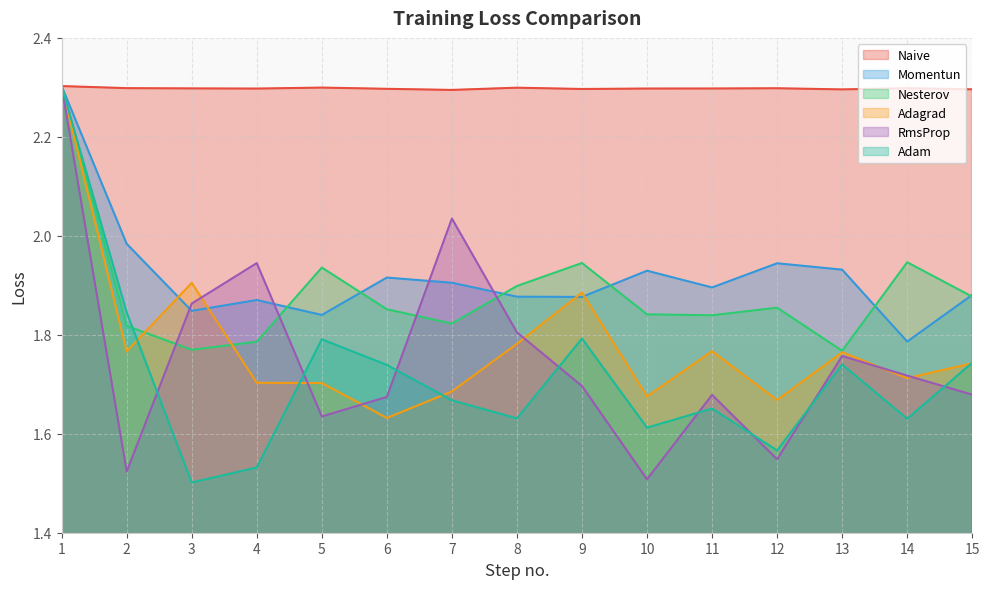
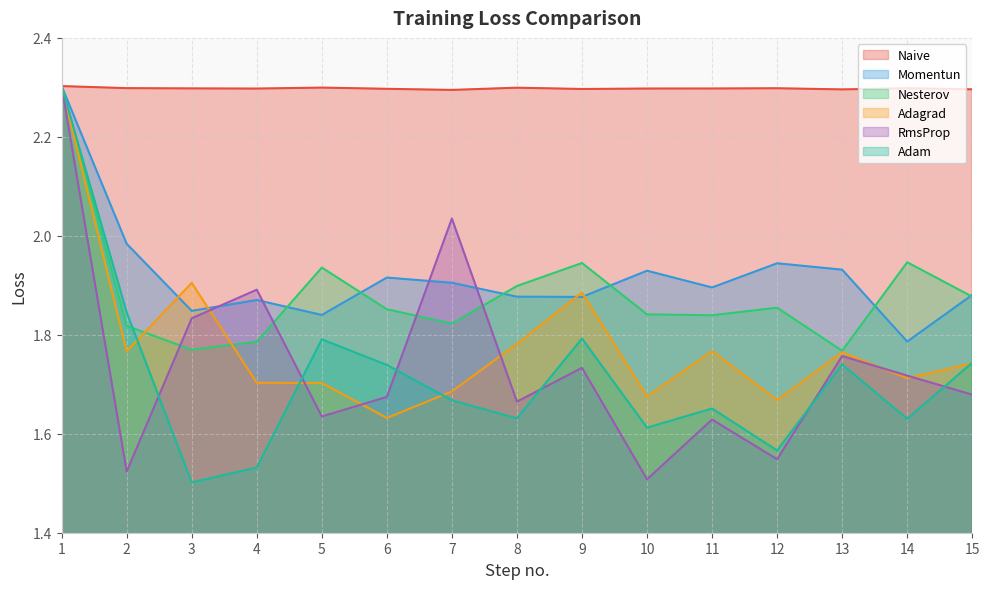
RmsProp, 3: 1.86 -> 1.83
RmsProp, 4: 1.94 -> 1.89
RmsProp, 8: 1.80 -> 1.66
RmsProp, 9: 1.70 -> 1.73
RmsProp, 11: 1.68 -> 1.63
